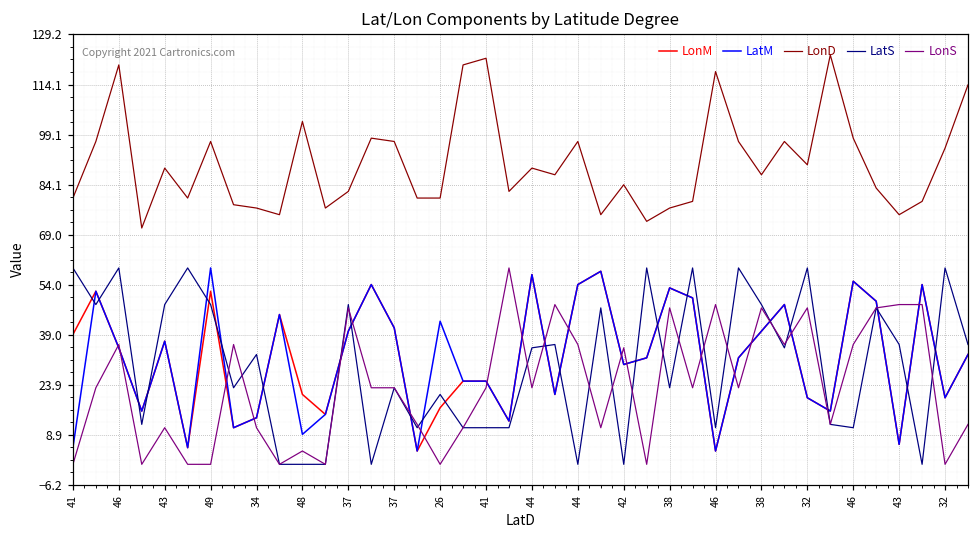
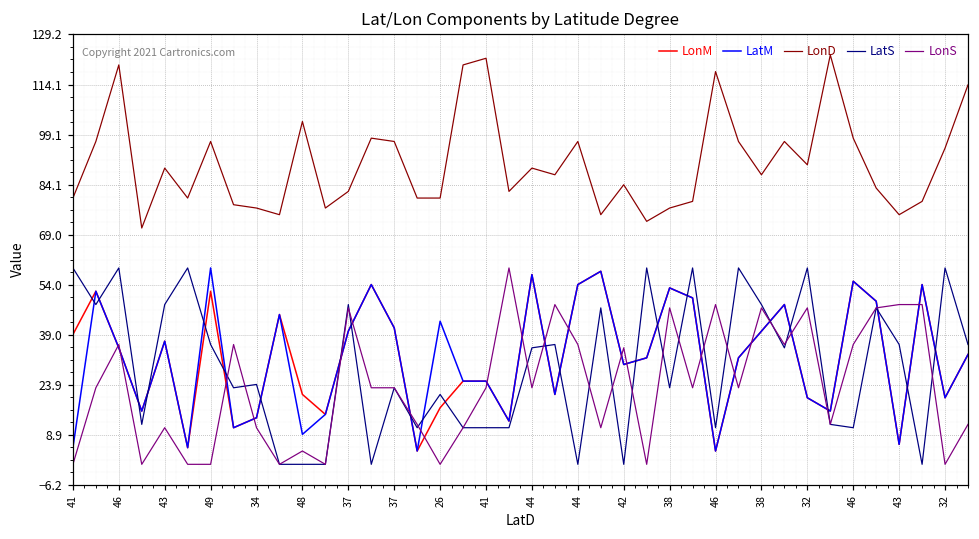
LatS, 49: 48 -> 36
LatS, 34: 33 -> 24
